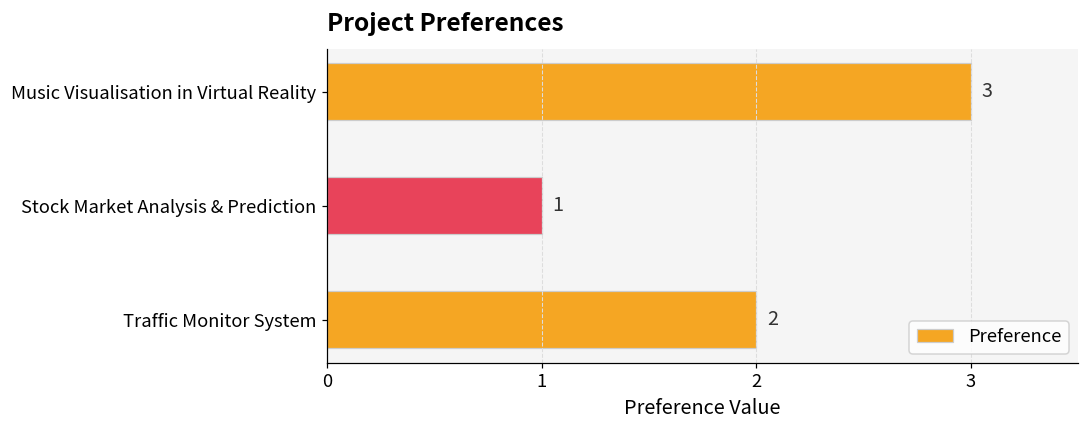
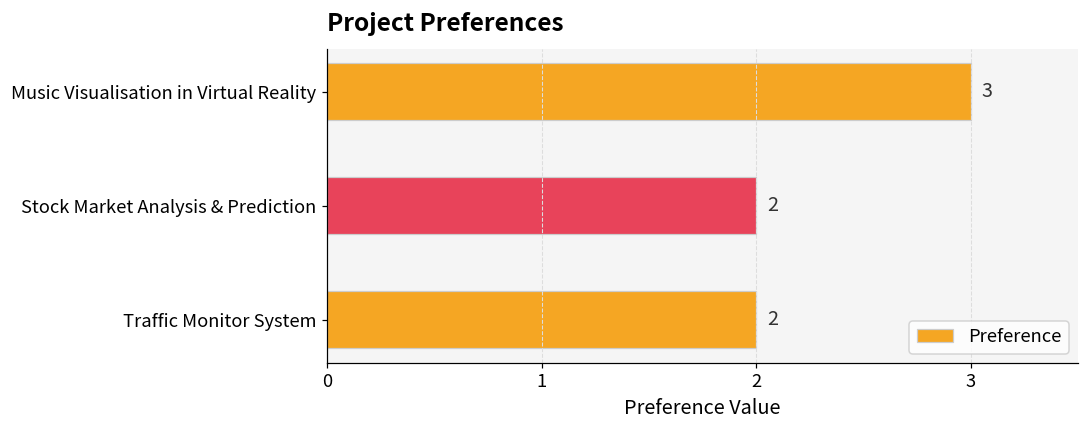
Stock Market Analysis & Prediction: 1 -> 2
